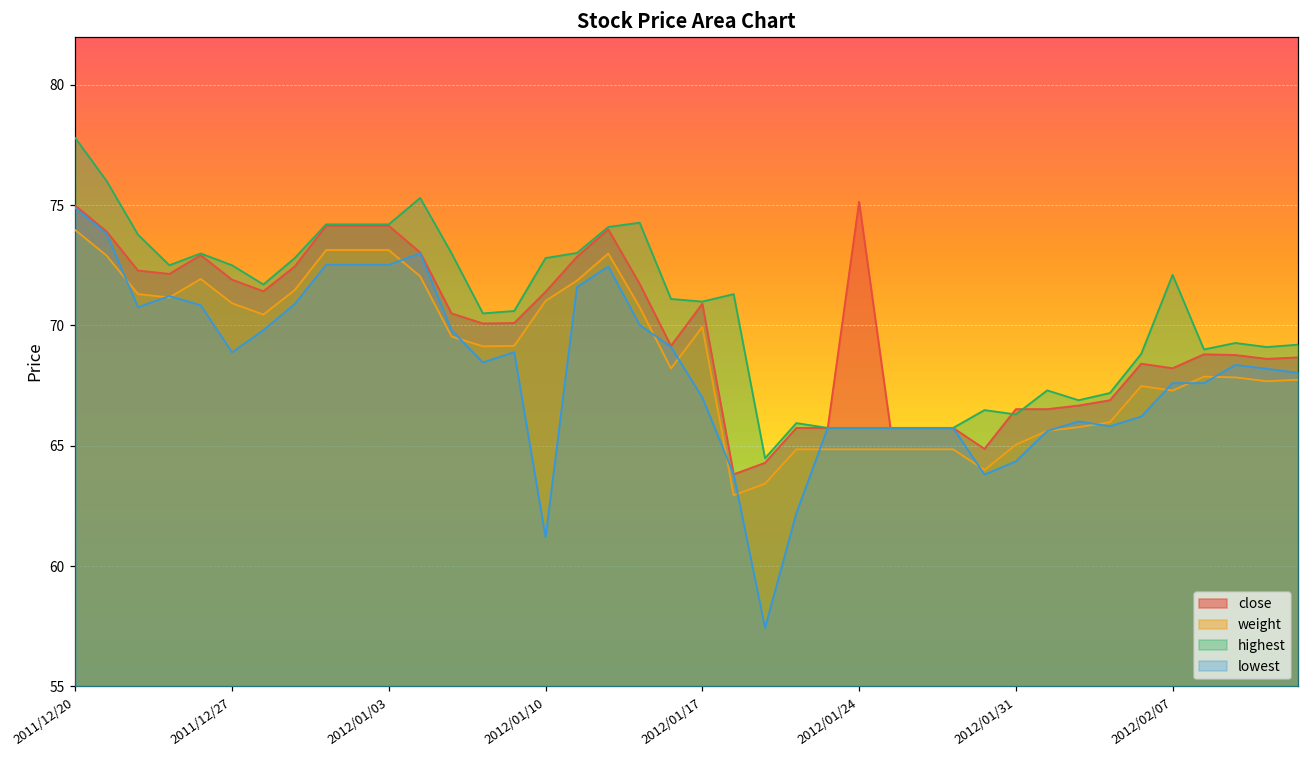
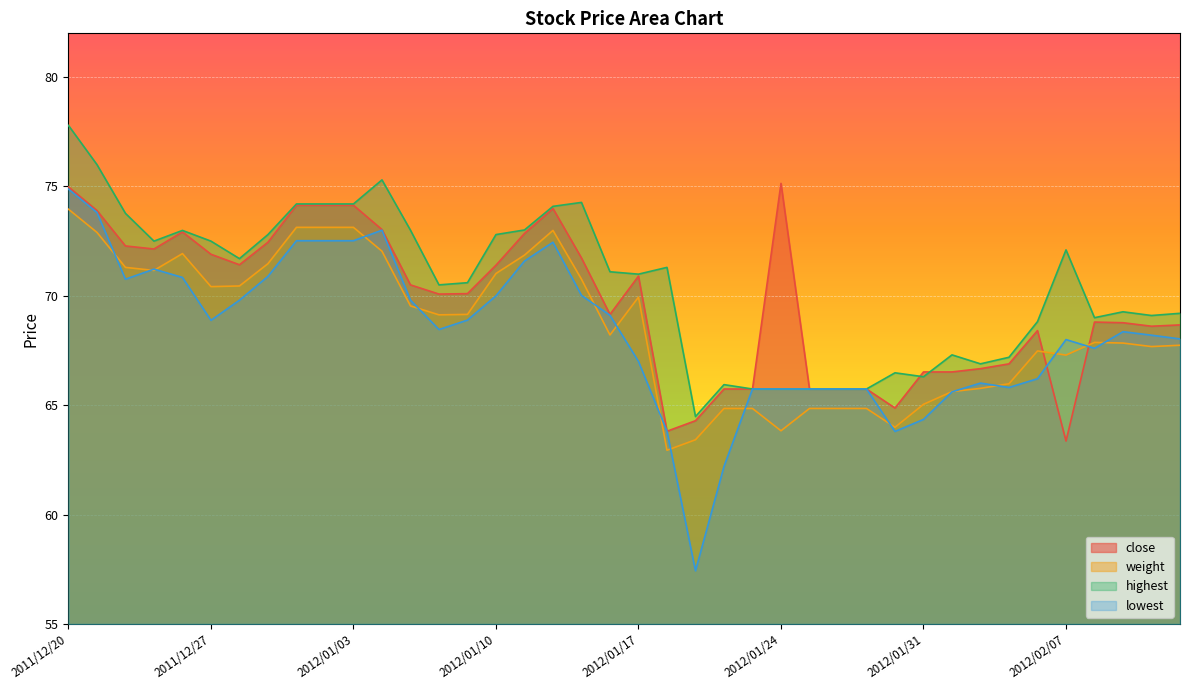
weight, 2011/12/27: 70.9 -> 70.4
lowest, 2012/01/10: 61.2 -> 70.0
weight, 2012/01/24: 64.9 -> 63.8
close, 2012/02/07: 68.2 -> 63.4
lowest, 2012/02/07: 67.6 -> 68.0
